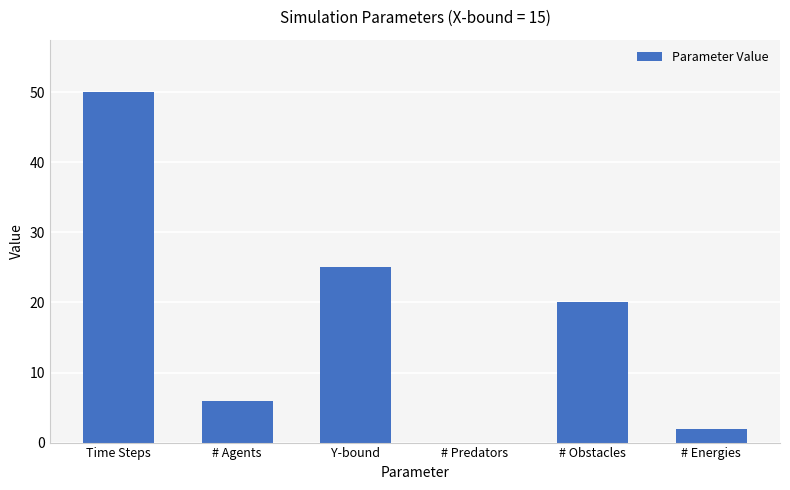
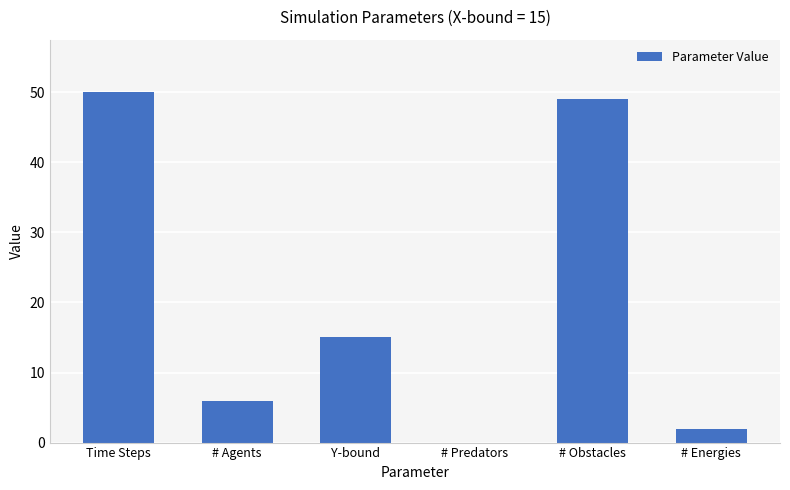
Y-bound: 25 -> 15
# Obstacles: 20 -> 49
